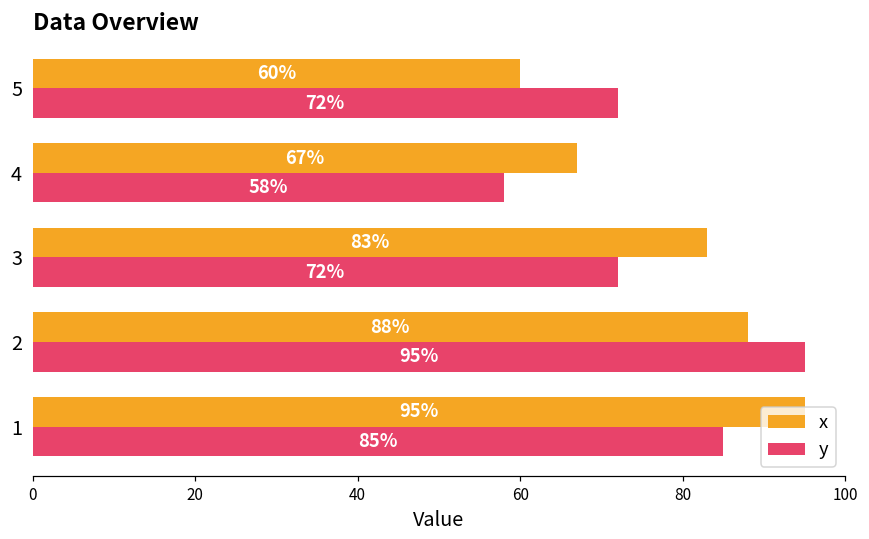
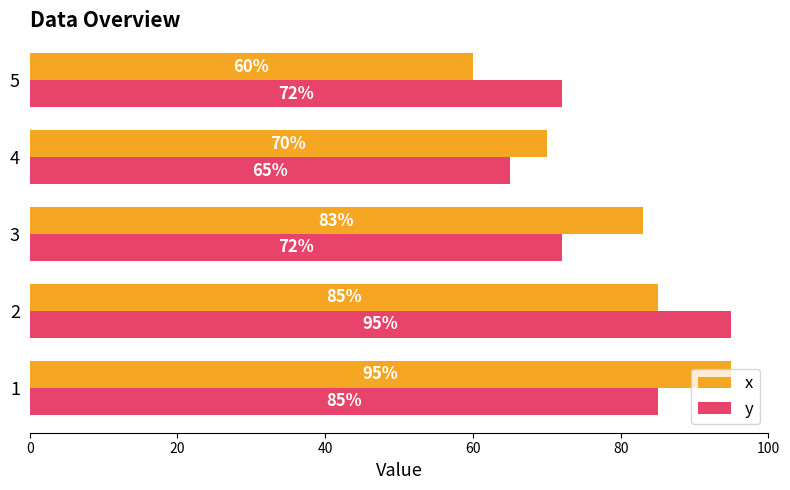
x, 4: 67% -> 70%
y, 4: 58% -> 65%
x, 2: 88% -> 85%
